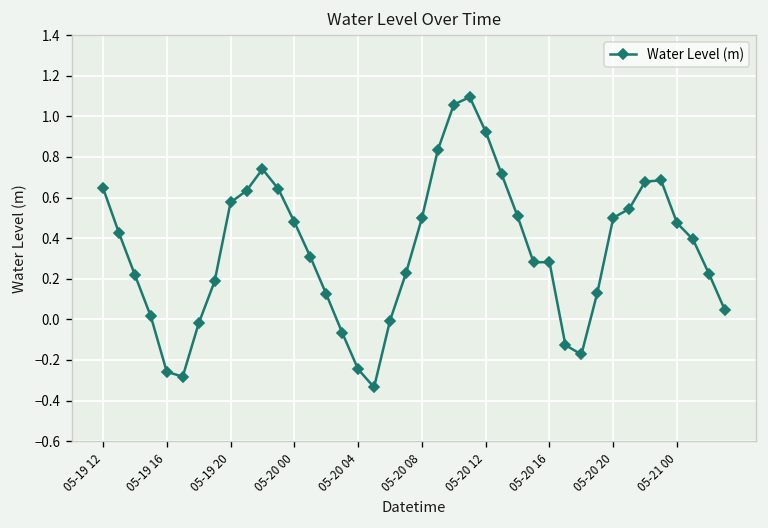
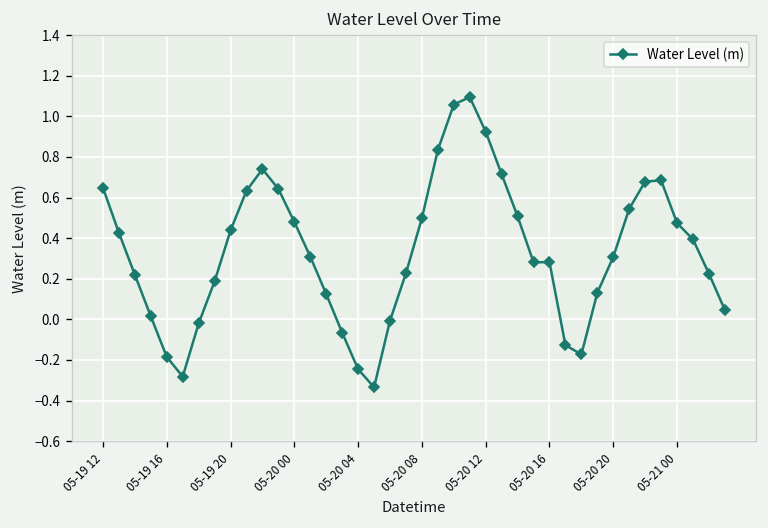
05-19 16: -0.26 -> -0.19
05-19 20: 0.58 -> 0.44
05-20 20: 0.50 -> 0.31
